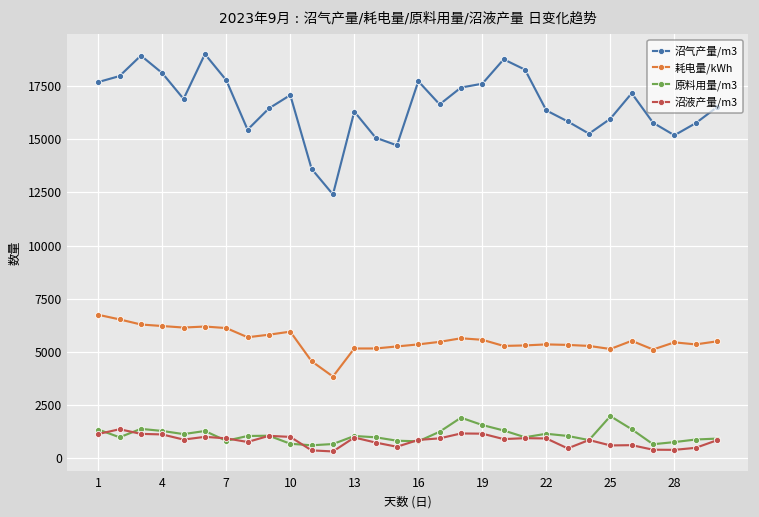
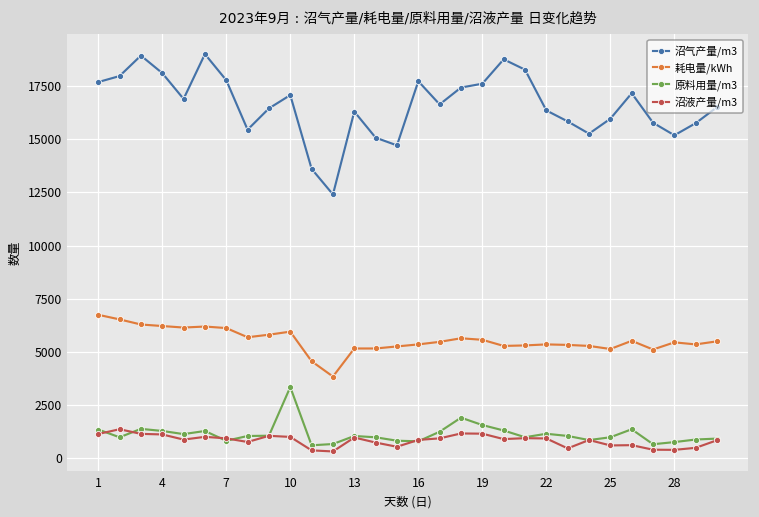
原料用量/m3, 10: 700 -> 3300
原料用量/m3, 25: 2000 -> 1000
